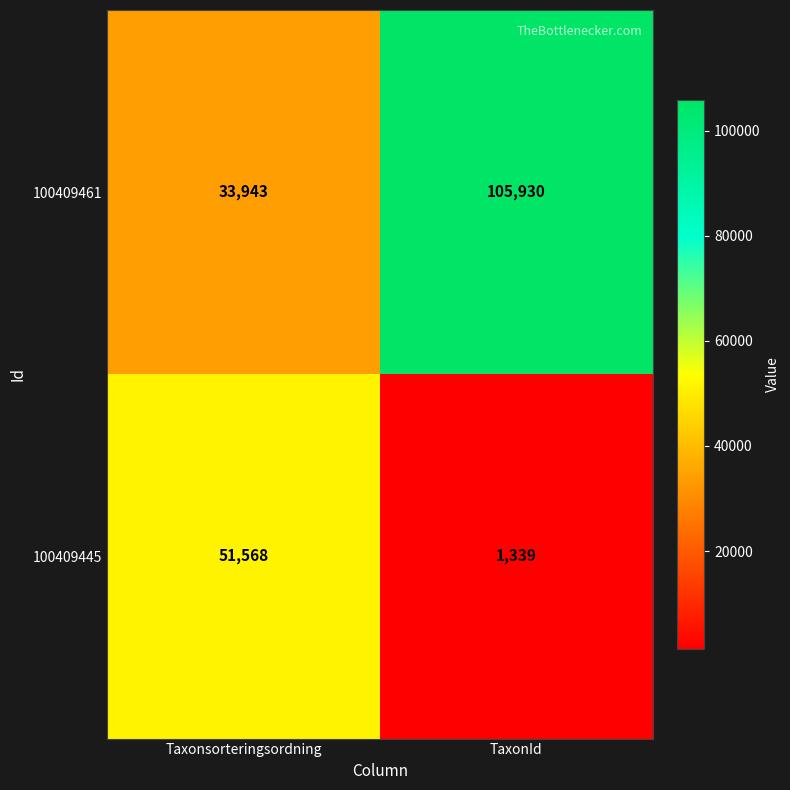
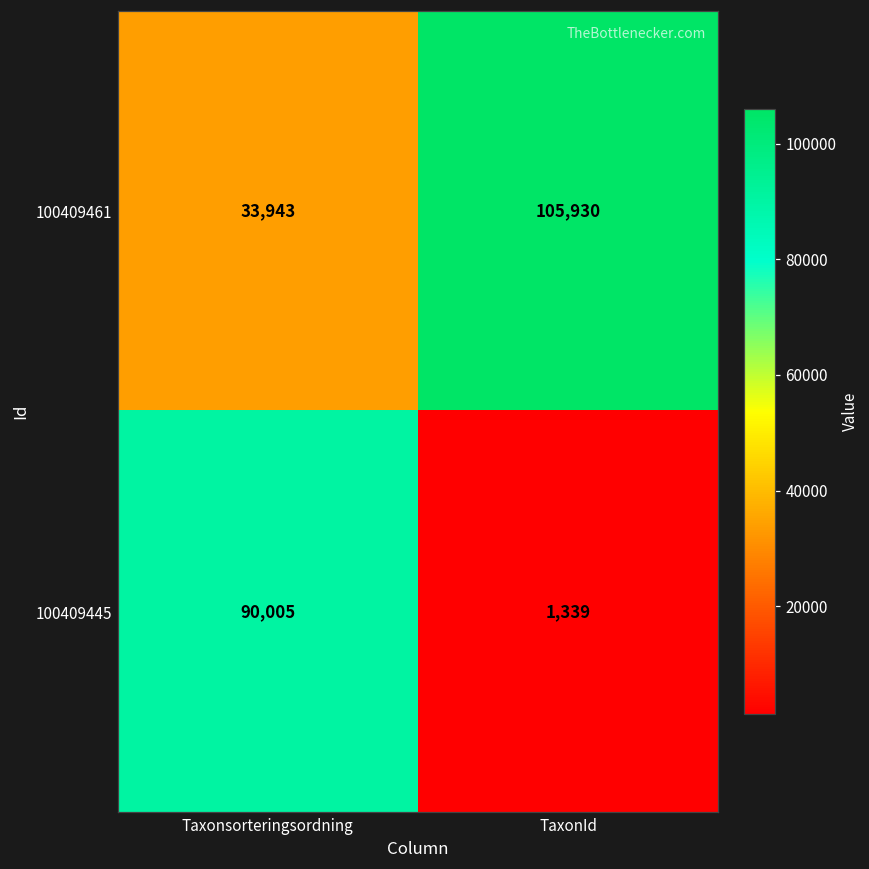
100409445, Taxonsorteringsordning: 51,568 -> 90,005
